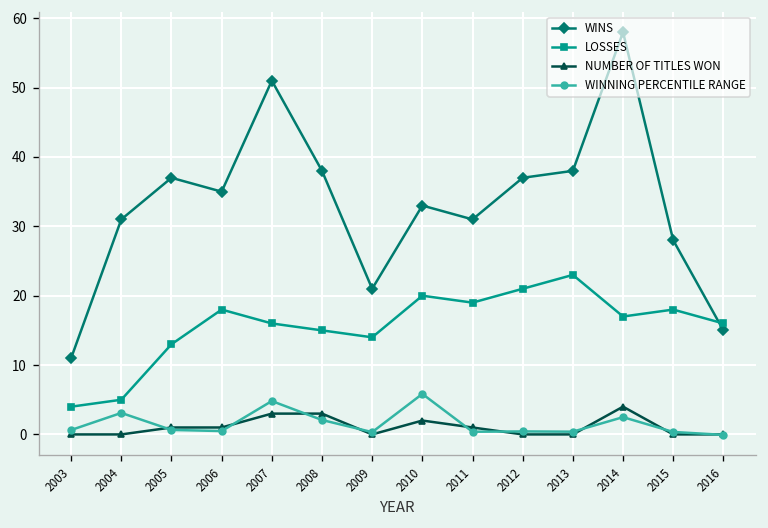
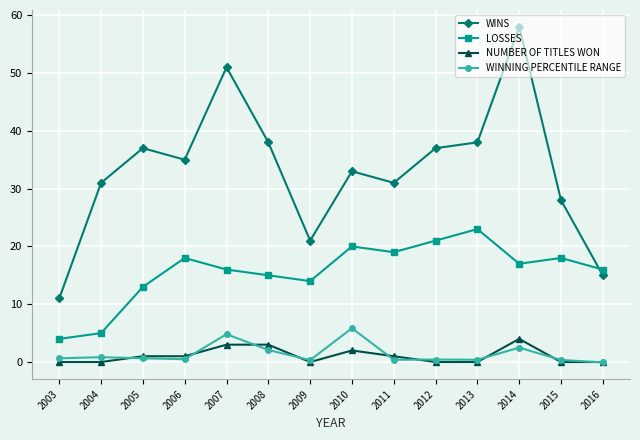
WINNING PERCENTILE RANGE, 2004: 3 -> 1
